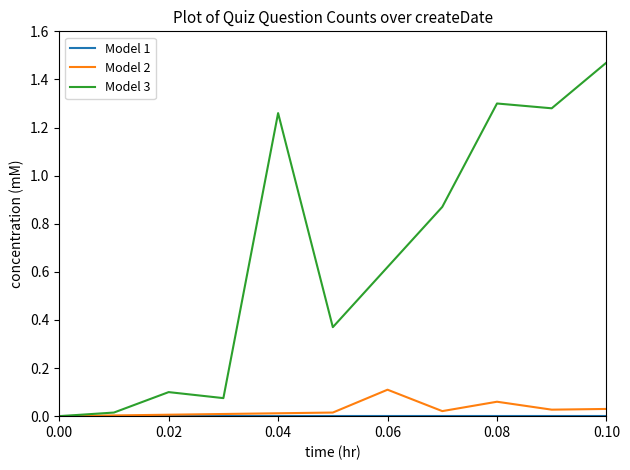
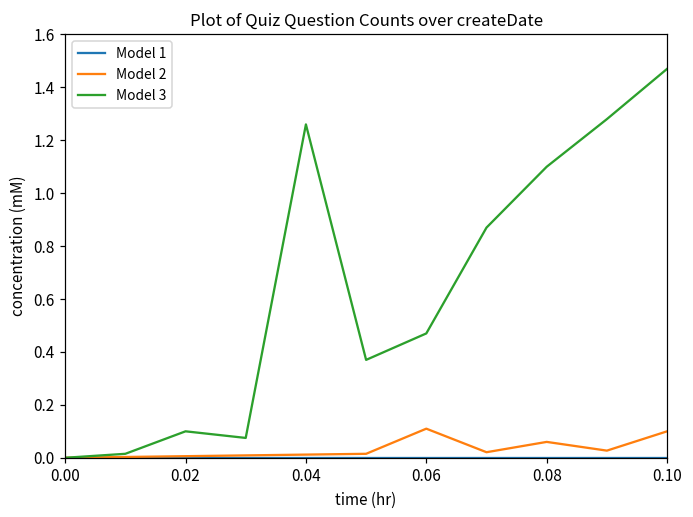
Model 3, 0.06: 0.62 -> 0.47
Model 3, 0.08: 1.3 -> 1.1
Model 2, 0.10: 0.03 -> 0.10
